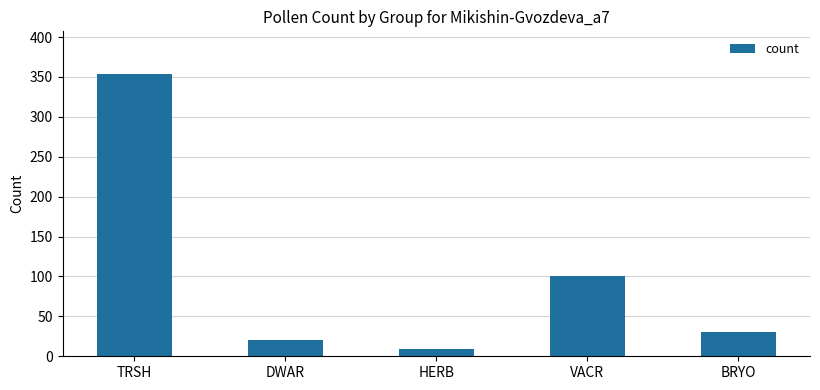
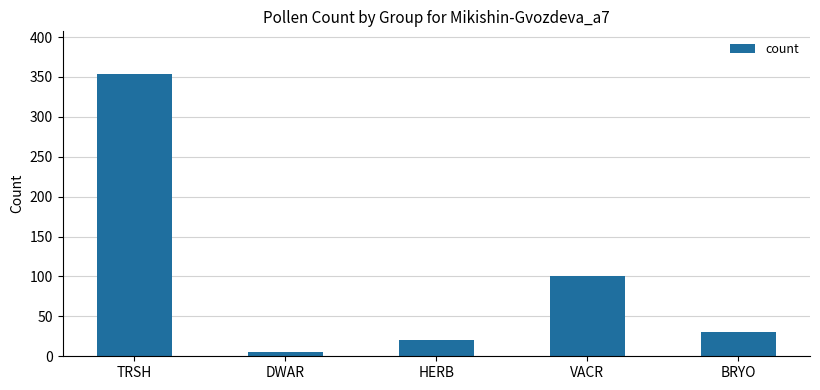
DWAR: 20 -> 10
HERB: 10 -> 20
